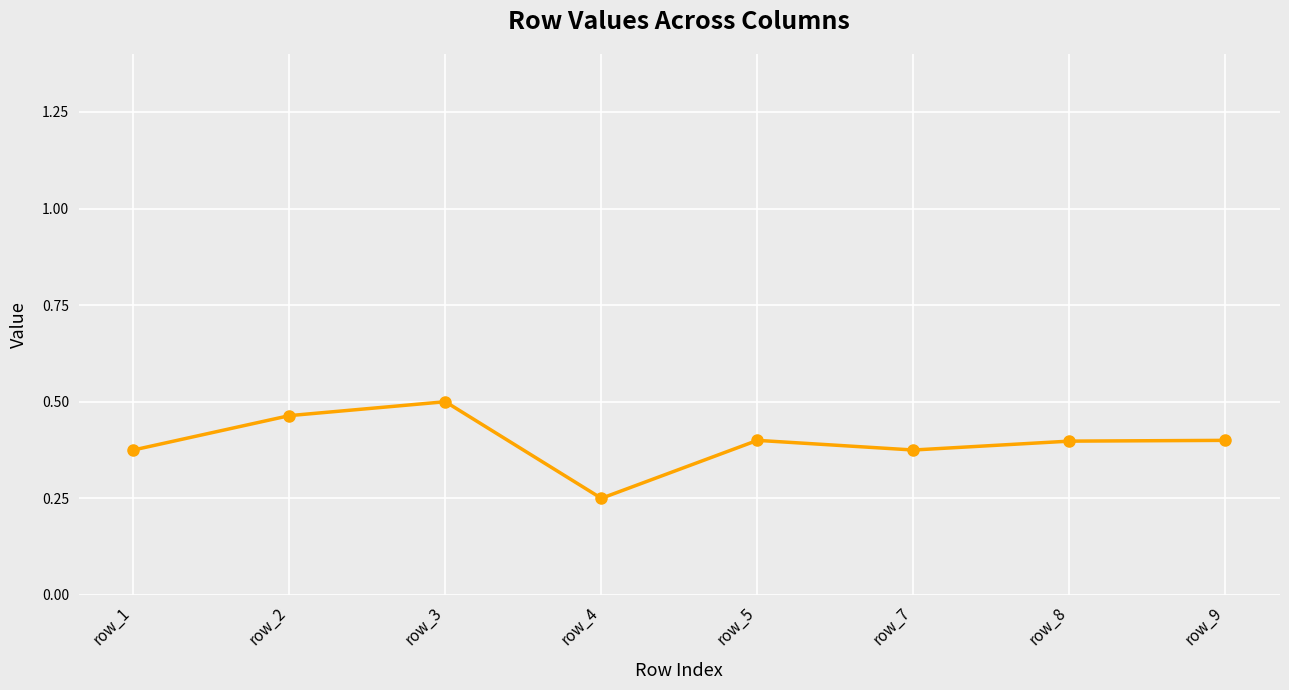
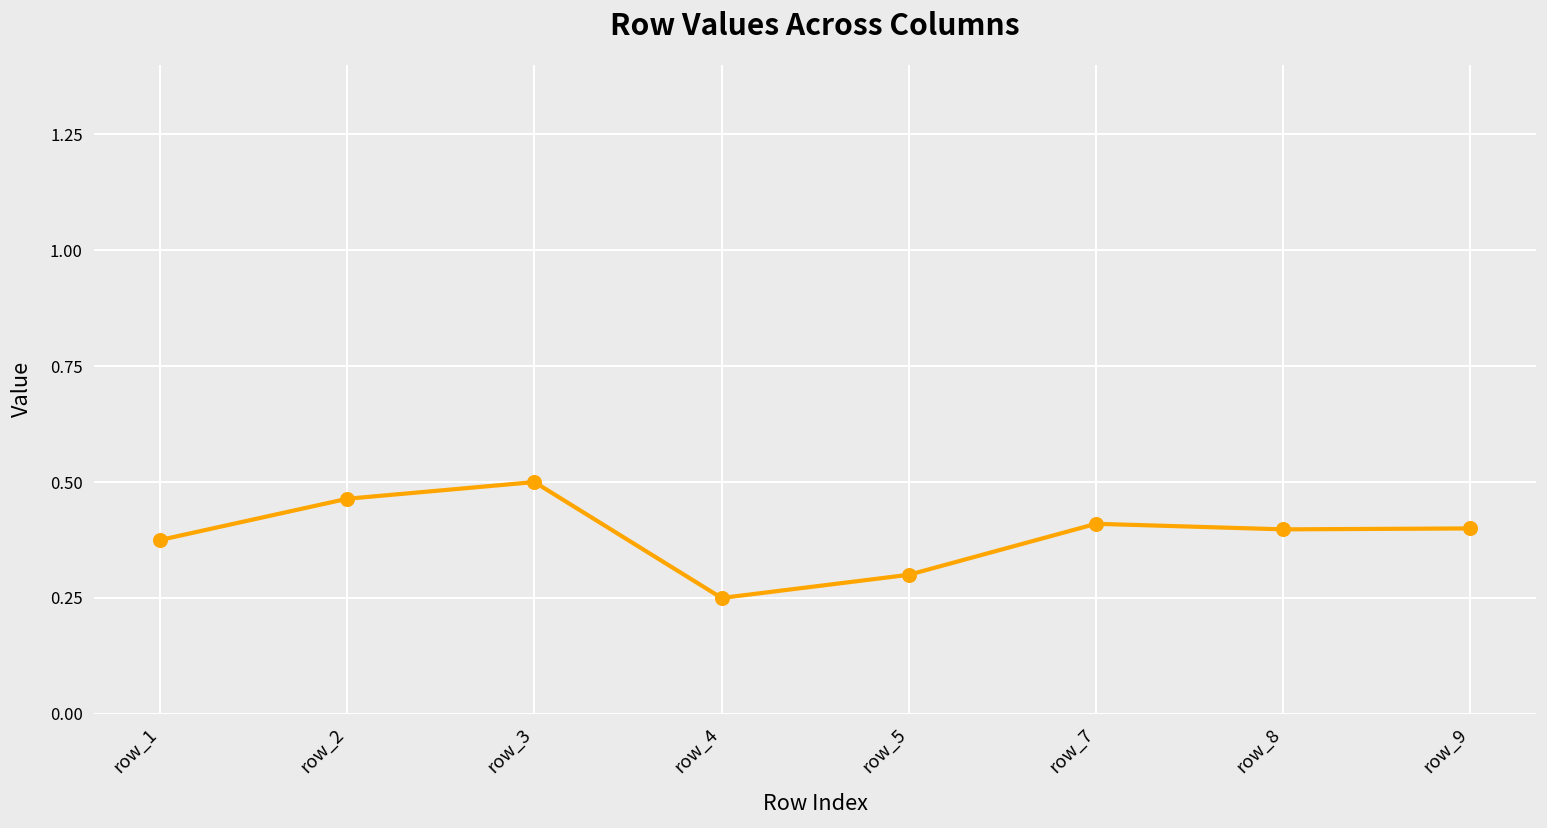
row_5: 0.4 -> 0.3
row_7: 0.38 -> 0.41
